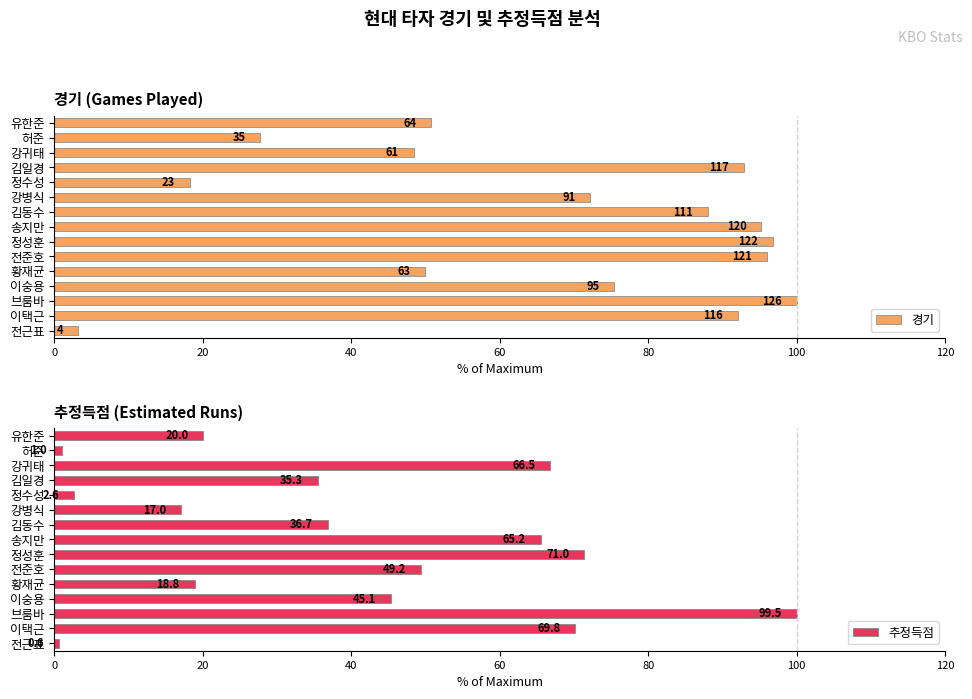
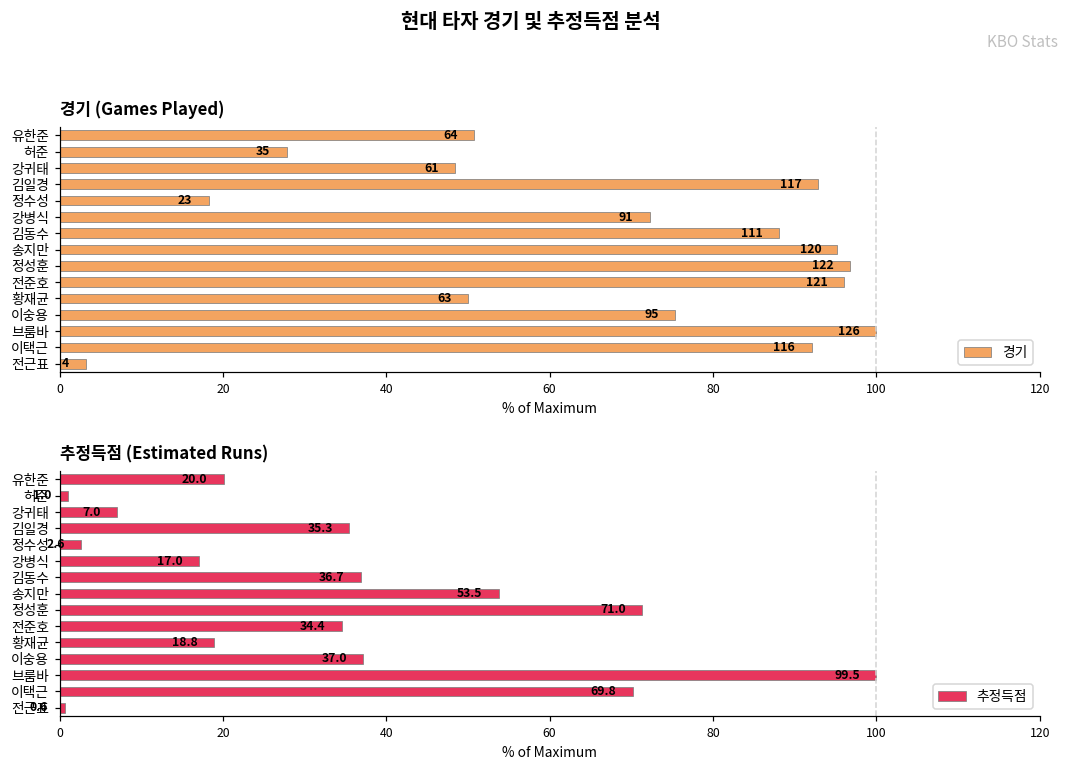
추정득점 (Estimated Runs), 강귀태: 66.5 -> 7.0
추정득점 (Estimated Runs), 송지만: 65.2 -> 53.5
추정득점 (Estimated Runs), 전준호: 49.2 -> 34.4
추정득점 (Estimated Runs), 이숭용: 45.1 -> 37.0
